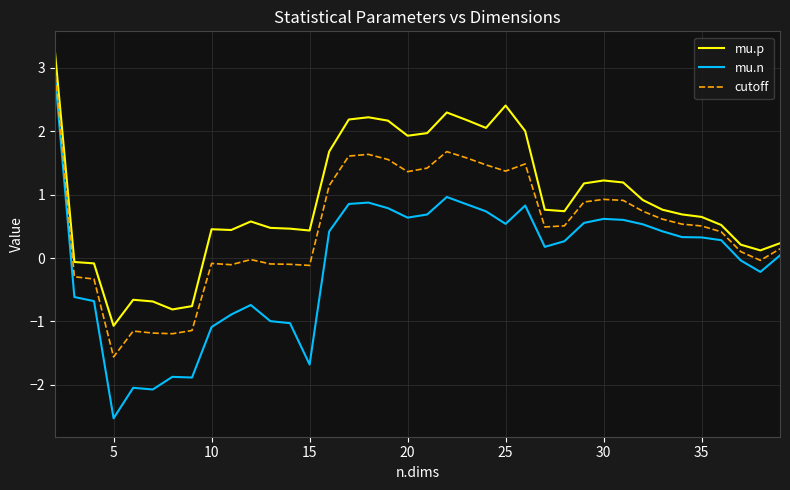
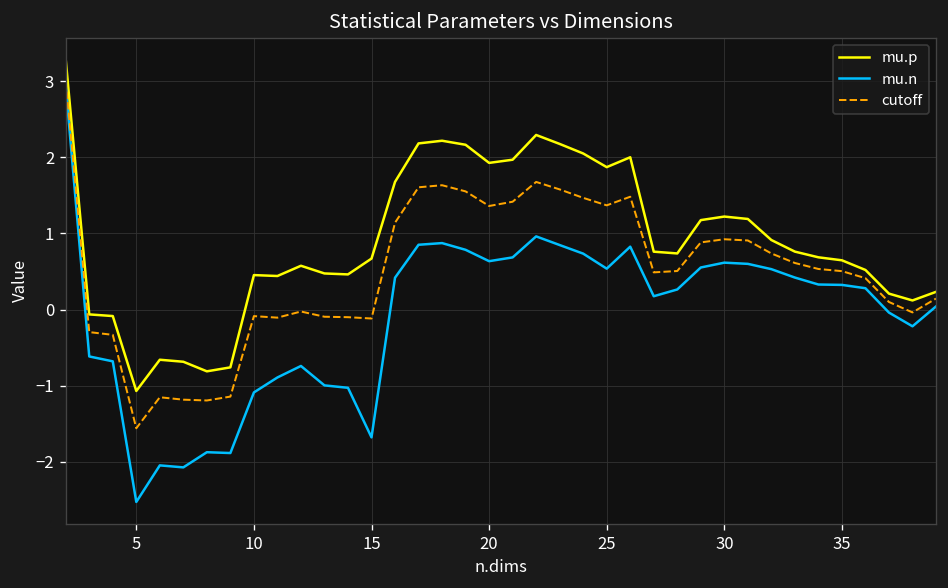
mu.p, 15: 0.4 -> 0.7
mu.p, 25: 2.4 -> 1.9
